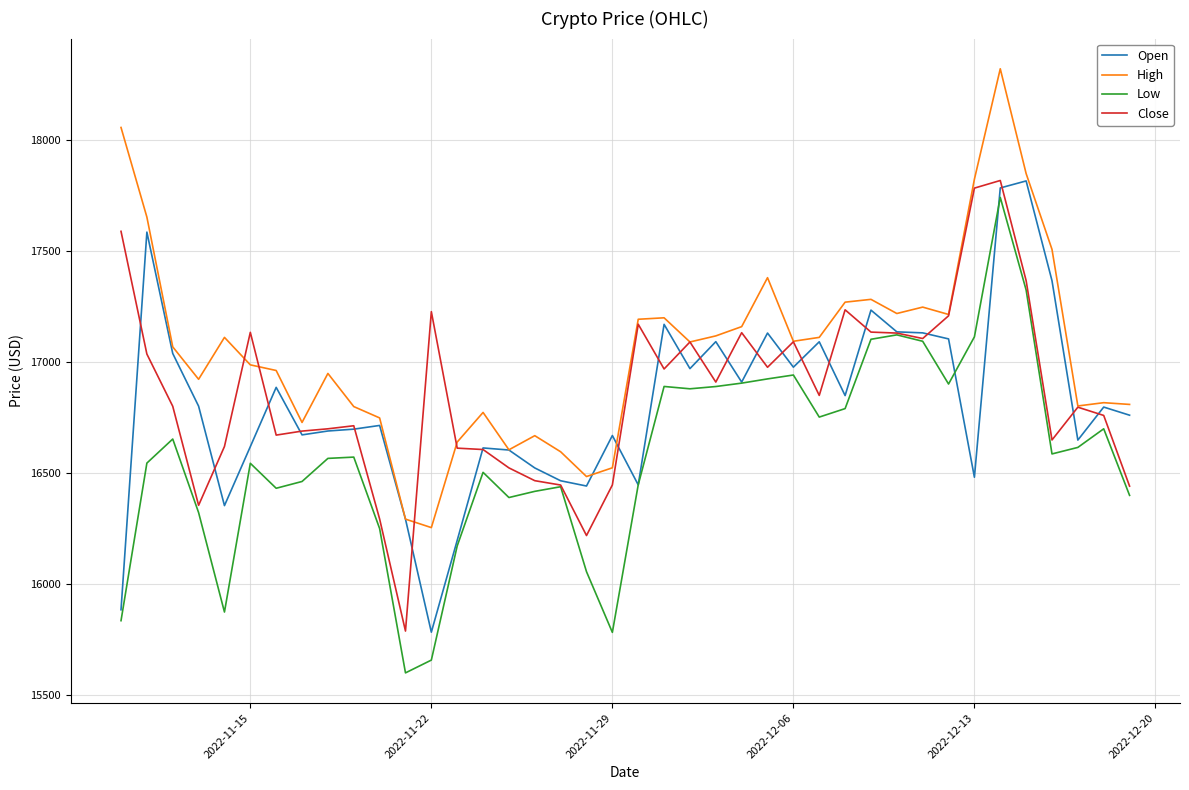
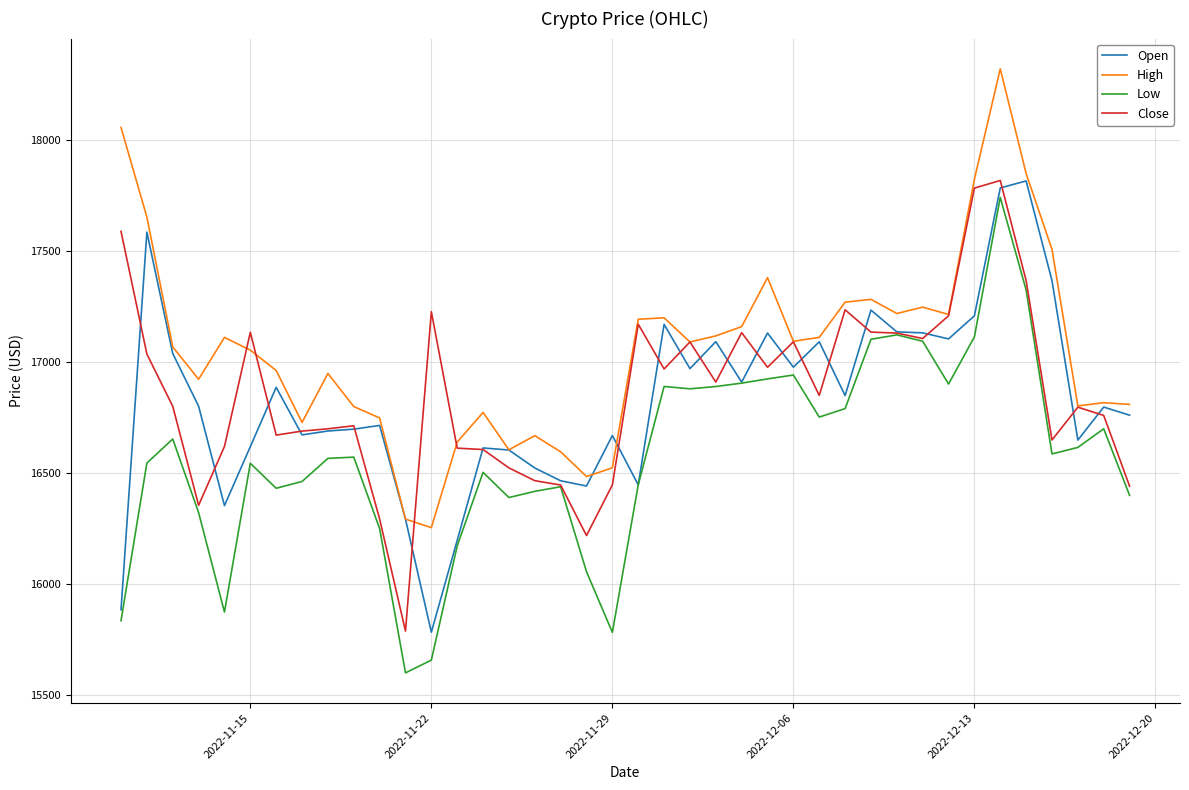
High, 2022-11-15: 16990 -> 17050
Open, 2022-12-13: 16480 -> 17210
